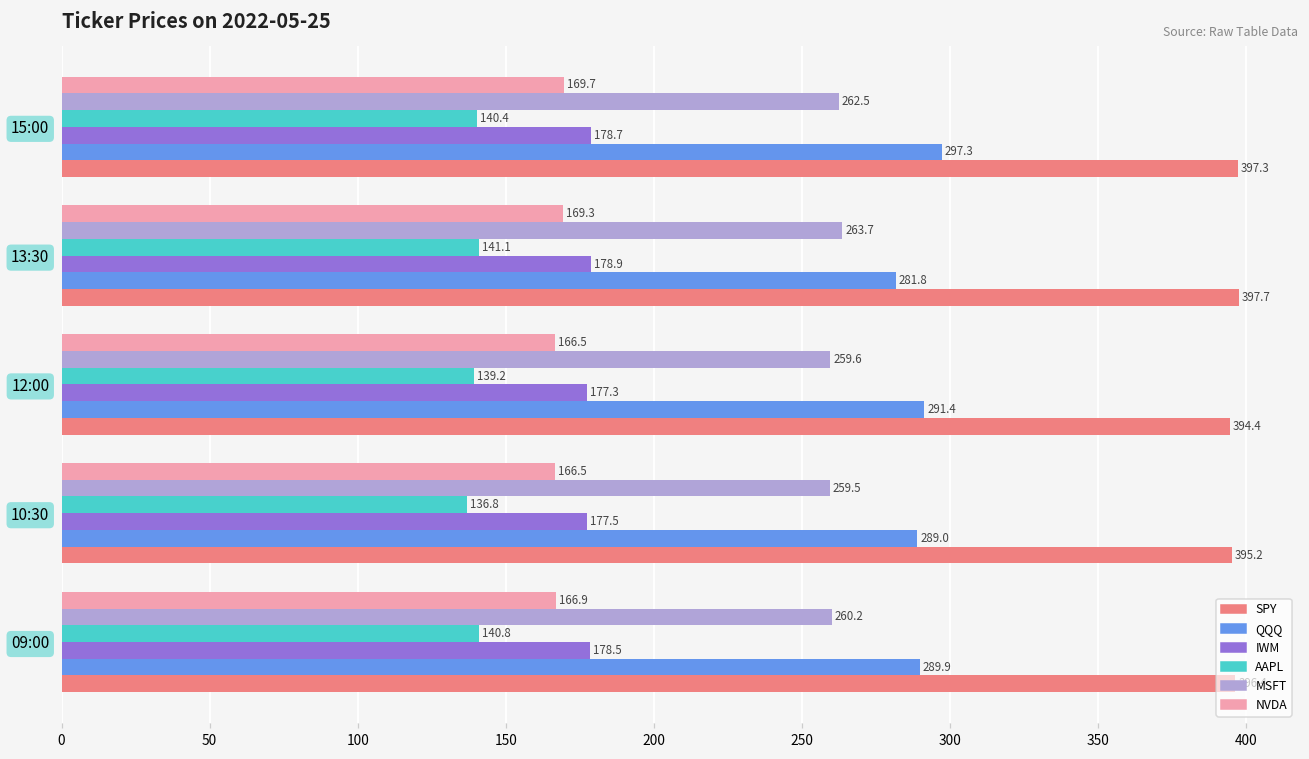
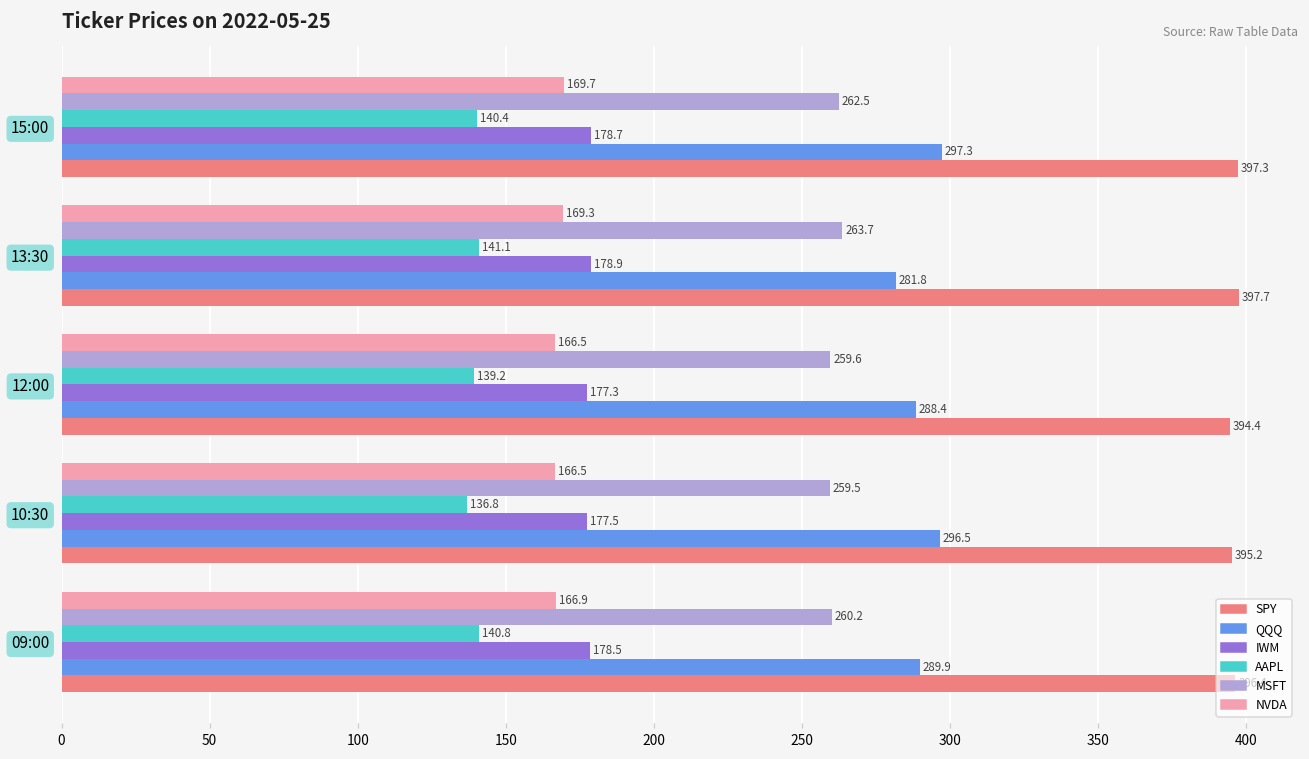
QQQ, 12:00: 291.4 -> 288.4
QQQ, 10:30: 289.0 -> 296.5
